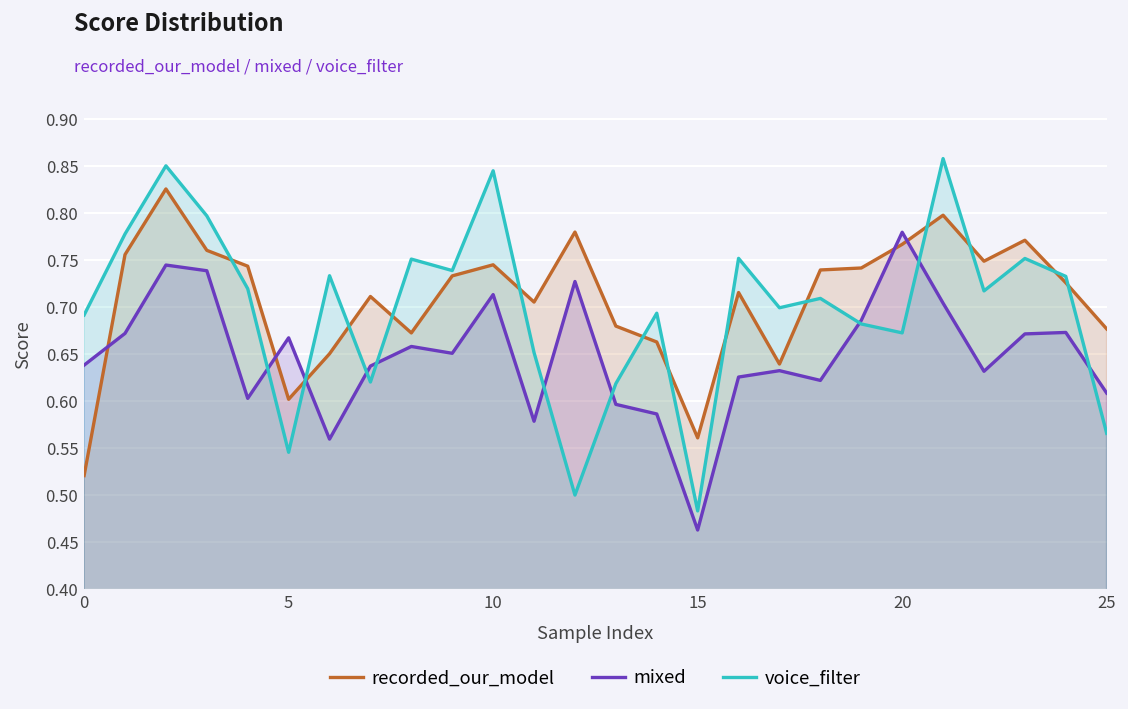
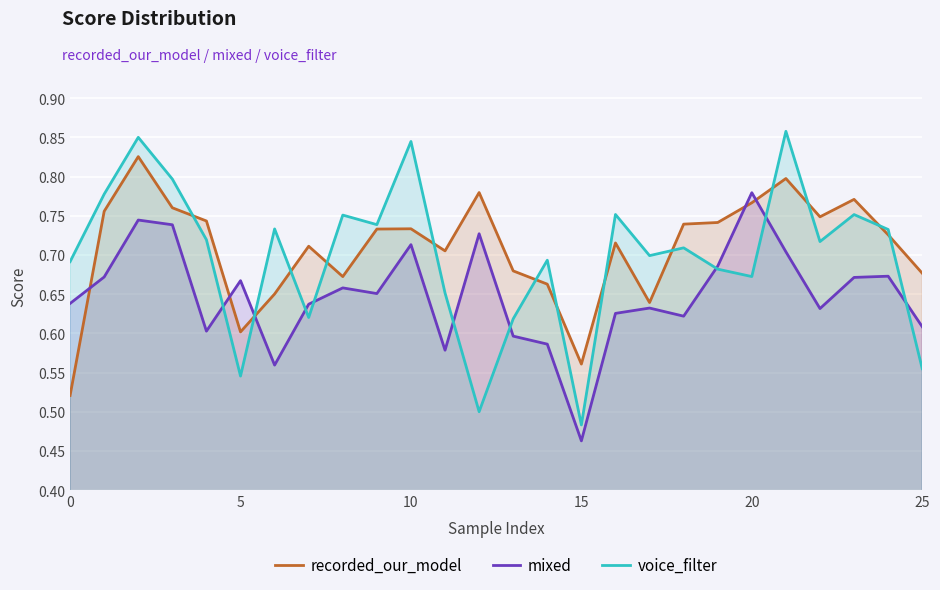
recorded_our_model, 10: 0.74 -> 0.73
voice_filter, 25: 0.57 -> 0.55
